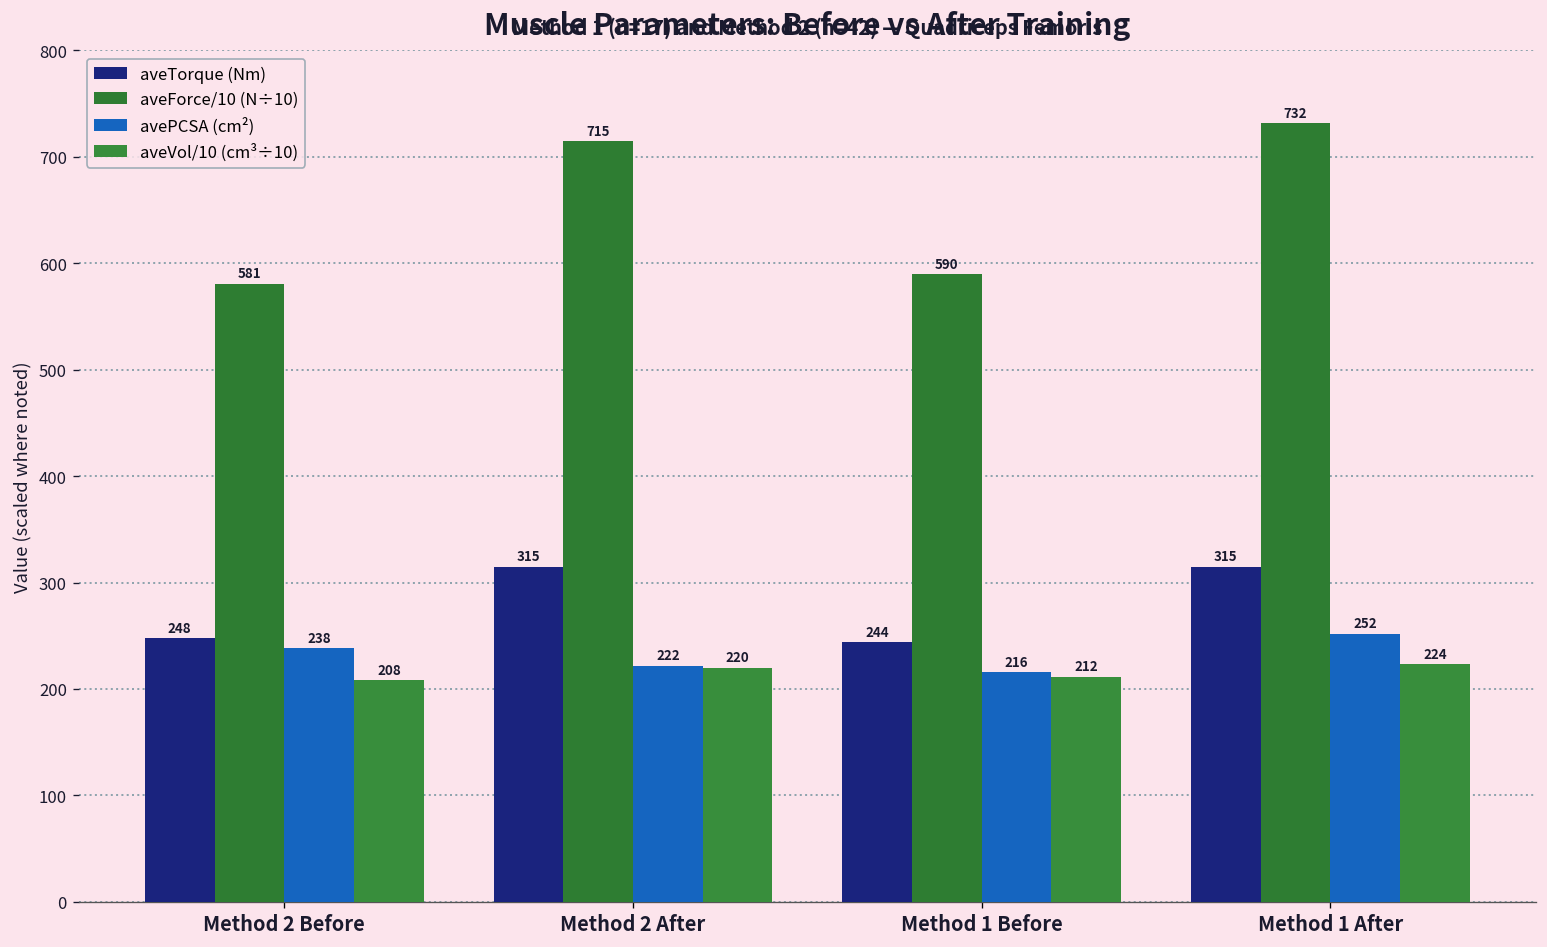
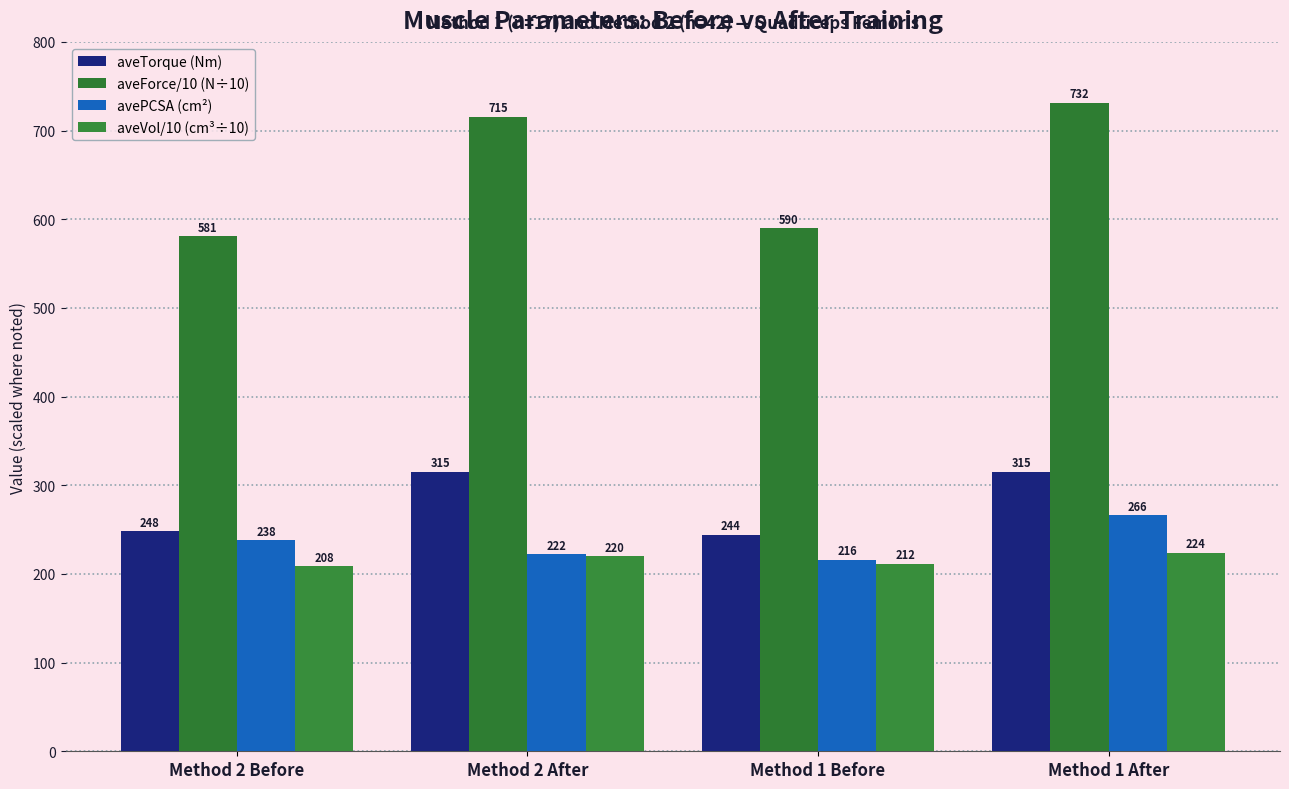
avePCSA (cm²), Method 1 After: 252 -> 266
